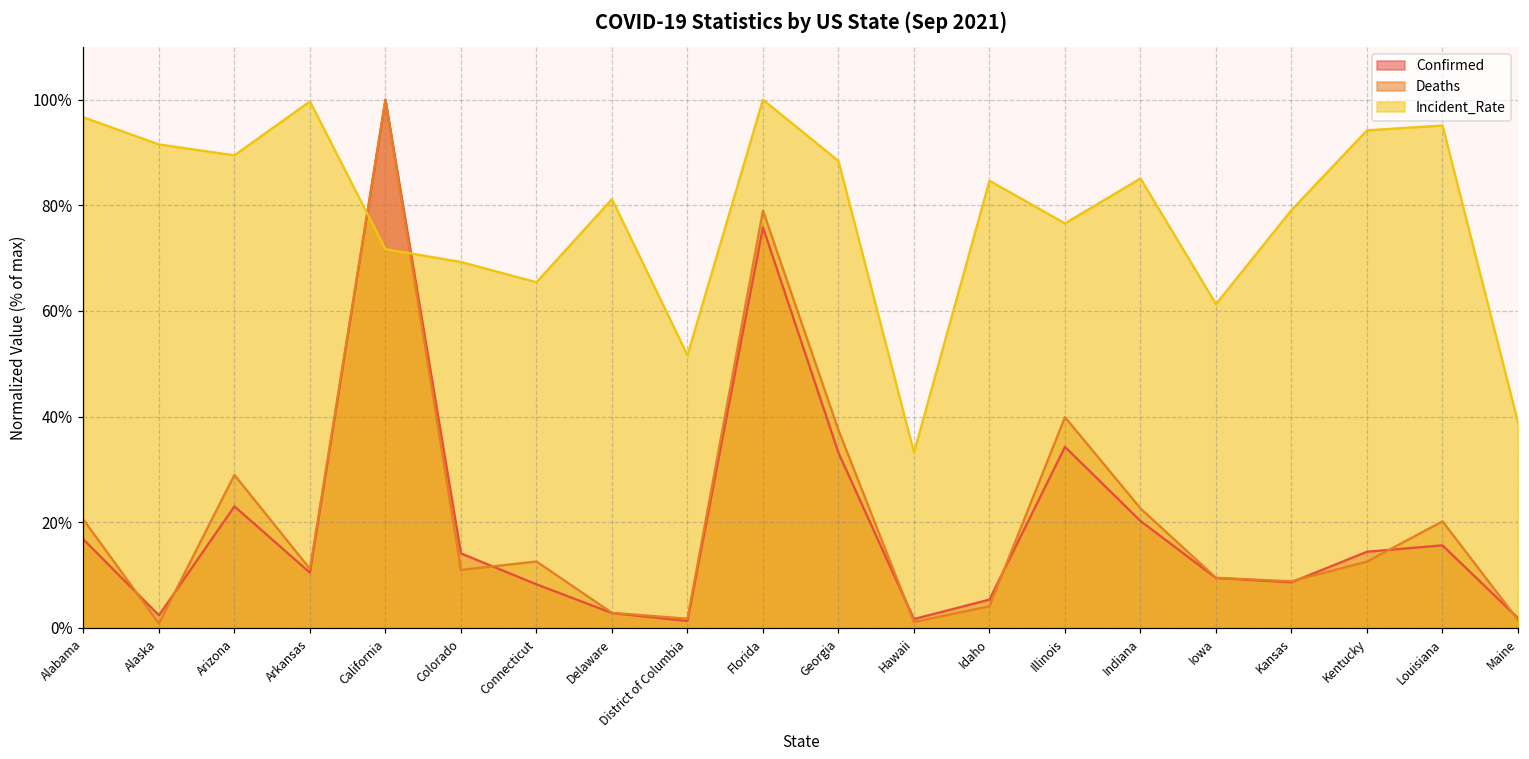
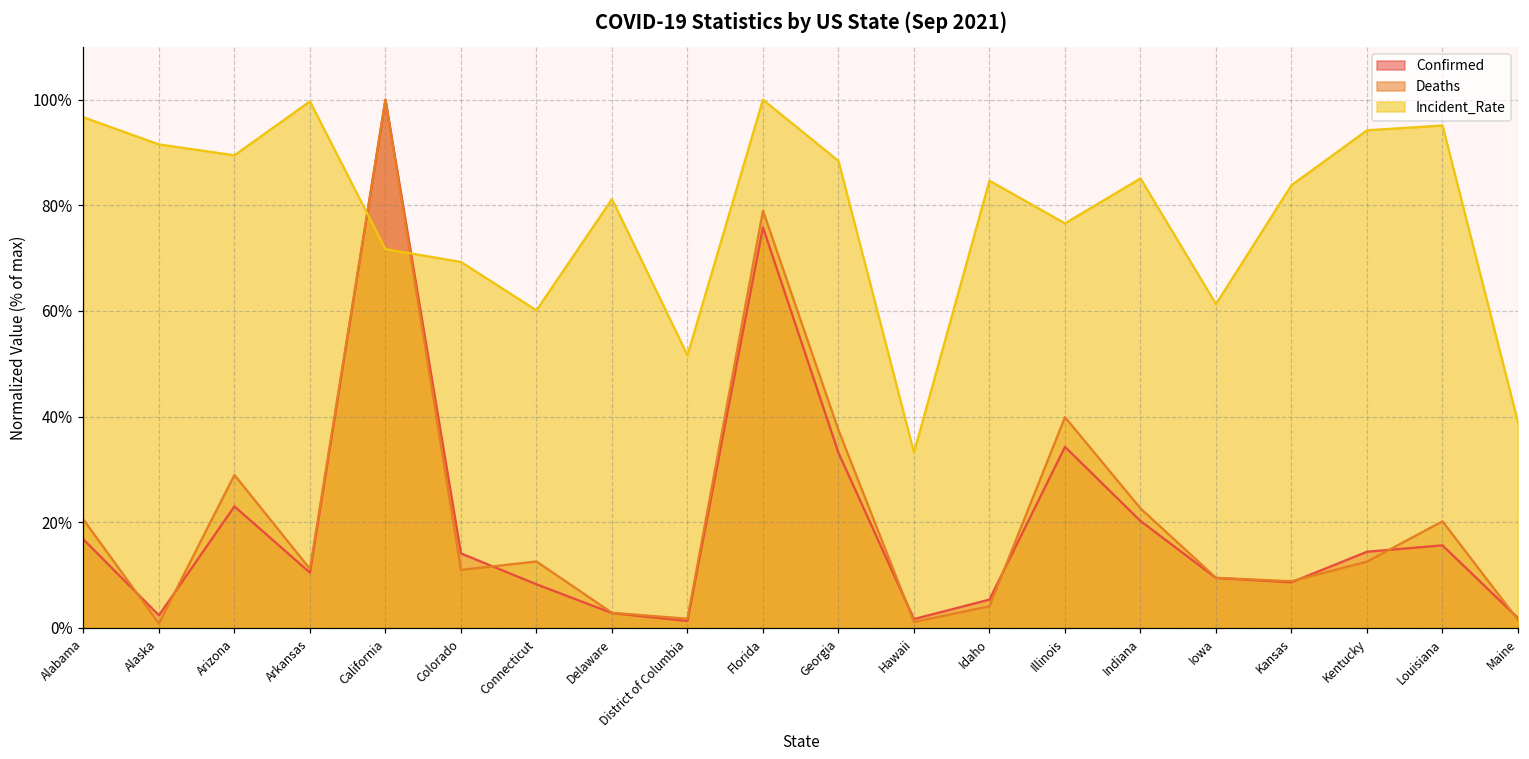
Incident_Rate, Connecticut: 65% -> 60%
Incident_Rate, Kansas: 79% -> 84%
